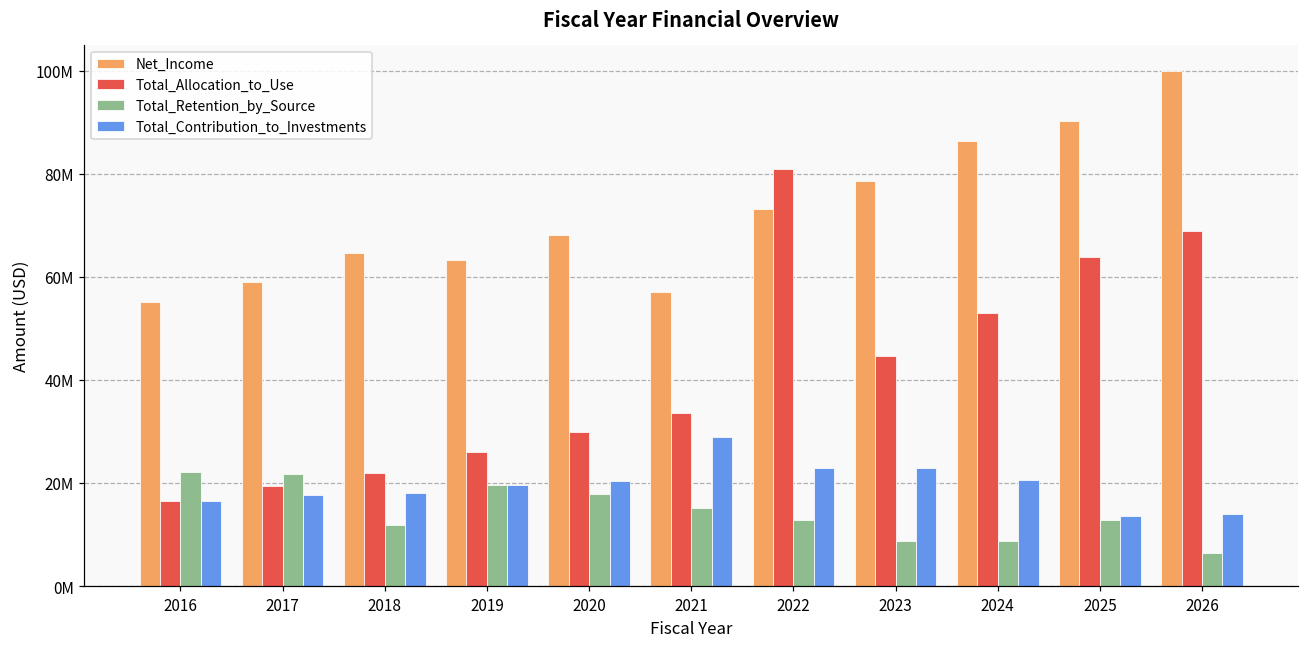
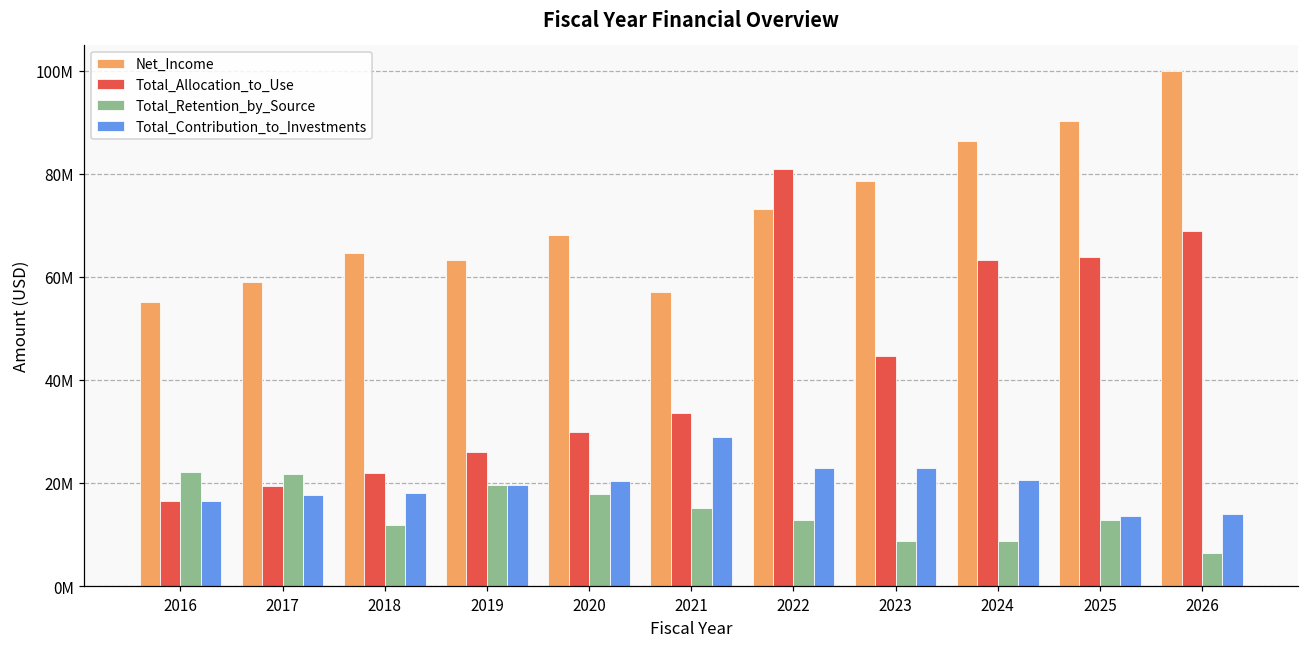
Total_Allocation_to_Use, 2024: 53000000 -> 63000000
